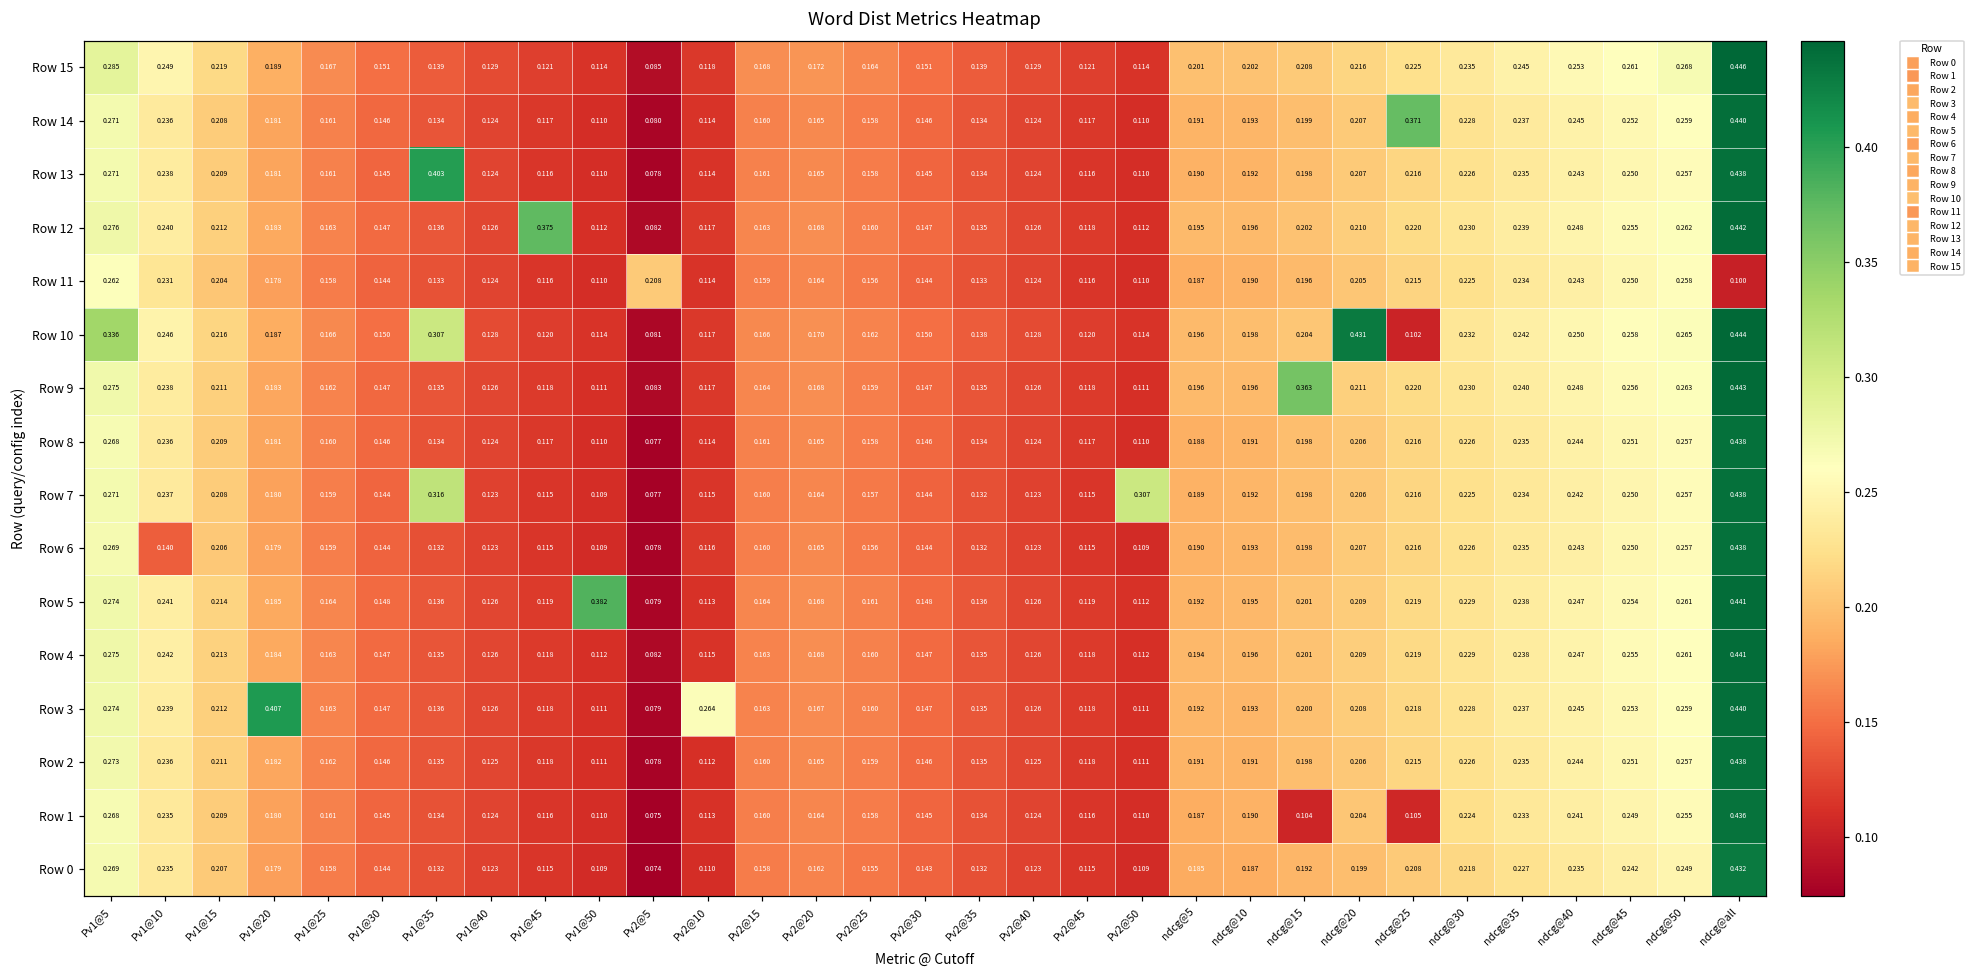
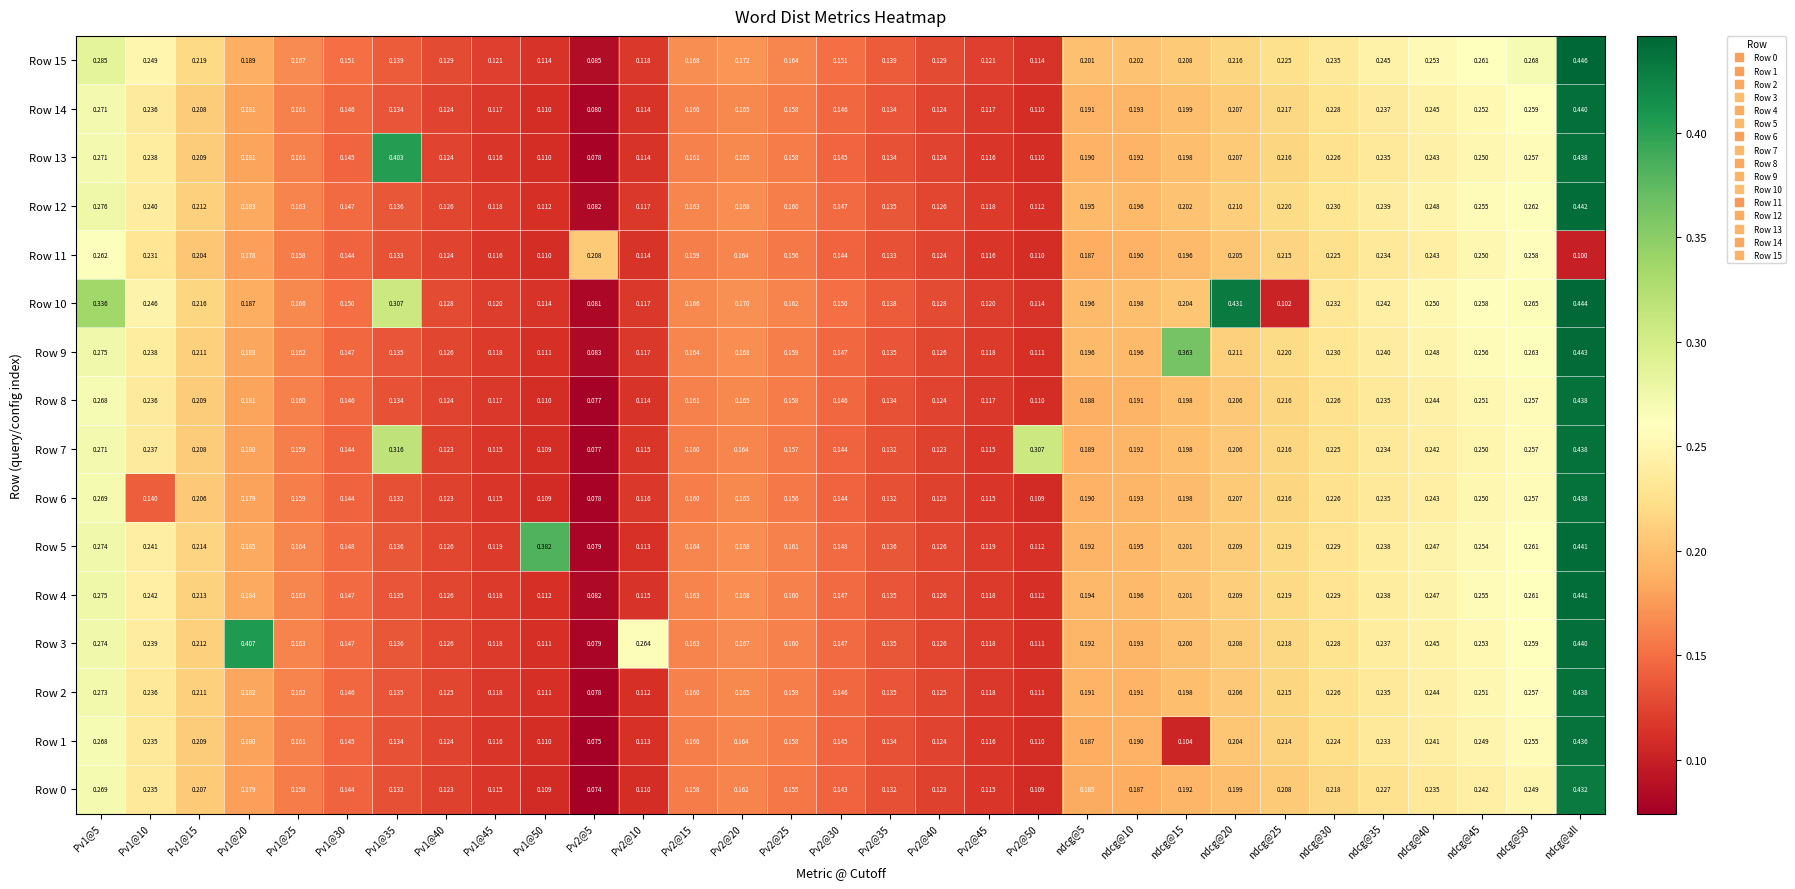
Row 14, ndcg@25: 0.371 -> 0.217
Row 12, Pv1@45: 0.375 -> 0.118
Row 1, ndcg@25: 0.105 -> 0.214
